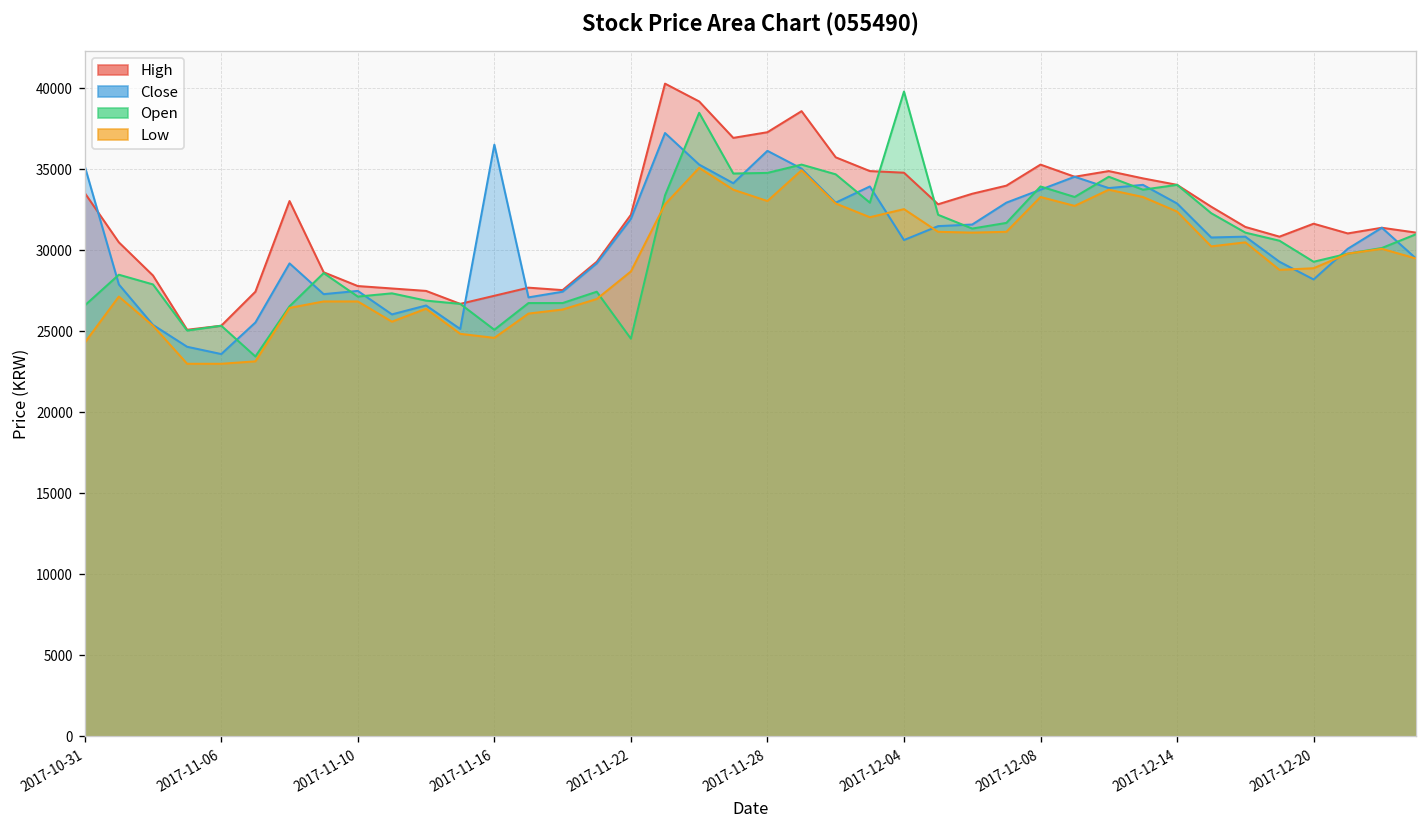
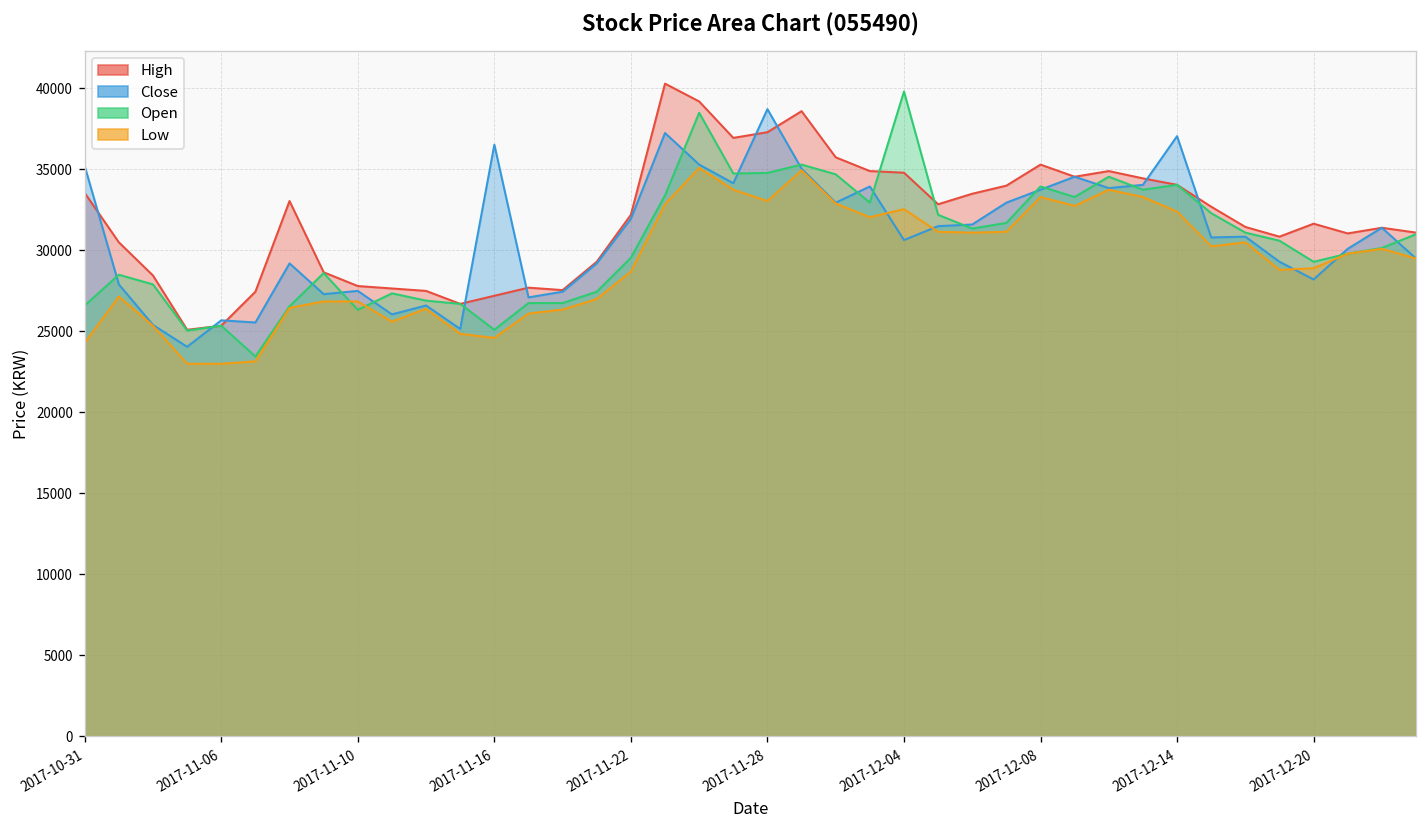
Close, 2017-11-06: 23600 -> 25700
Open, 2017-11-10: 27200 -> 26300
Open, 2017-11-22: 24500 -> 29600
Close, 2017-11-28: 36200 -> 38700
Close, 2017-12-14: 32900 -> 37100
